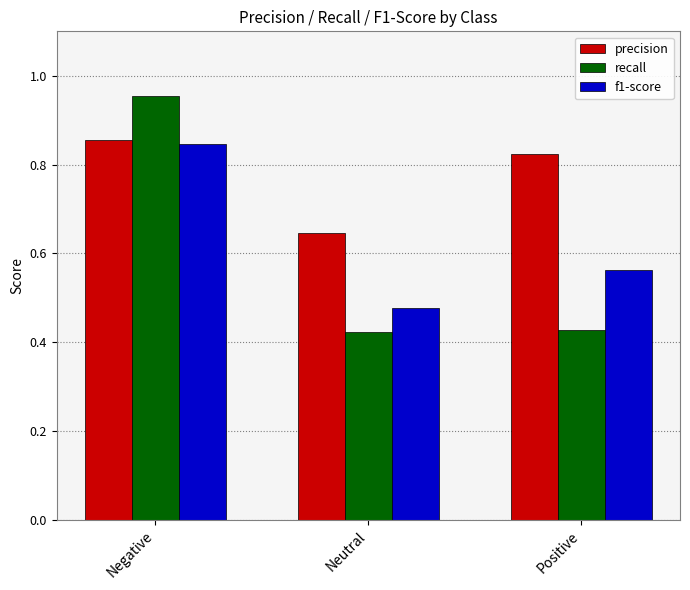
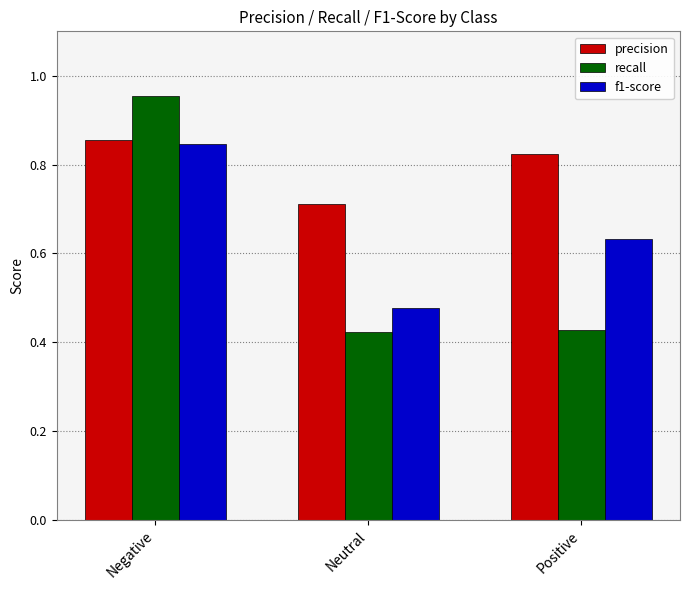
precision, Neutral: 0.65 -> 0.71
f1-score, Positive: 0.56 -> 0.63
